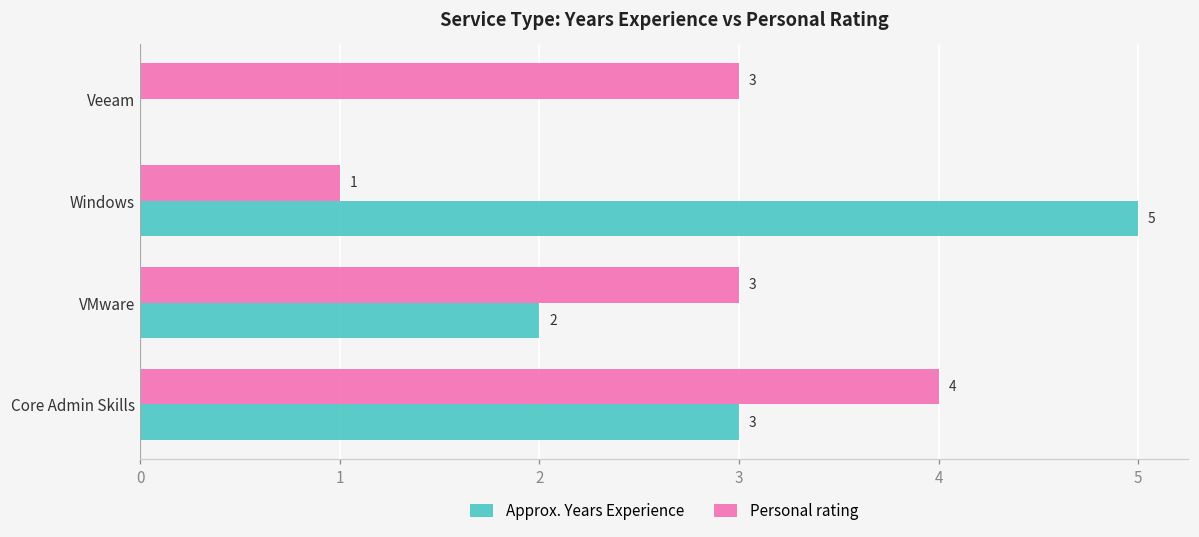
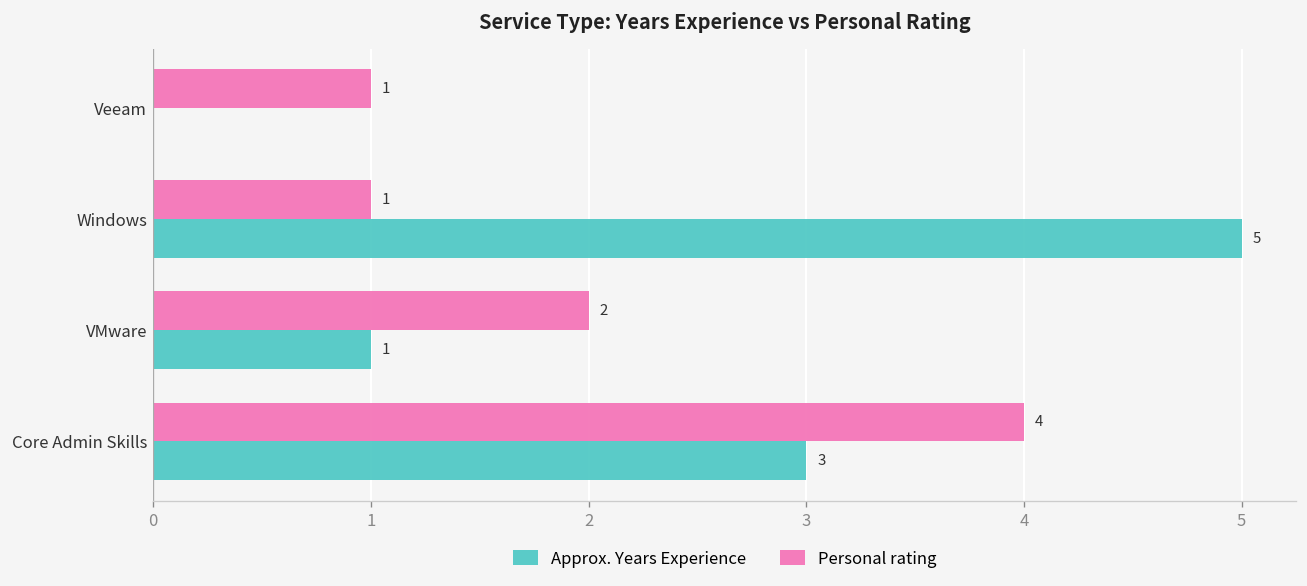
Personal rating, Veeam: 3 -> 1
Personal rating, VMware: 3 -> 2
Approx. Years Experience, VMware: 2 -> 1
